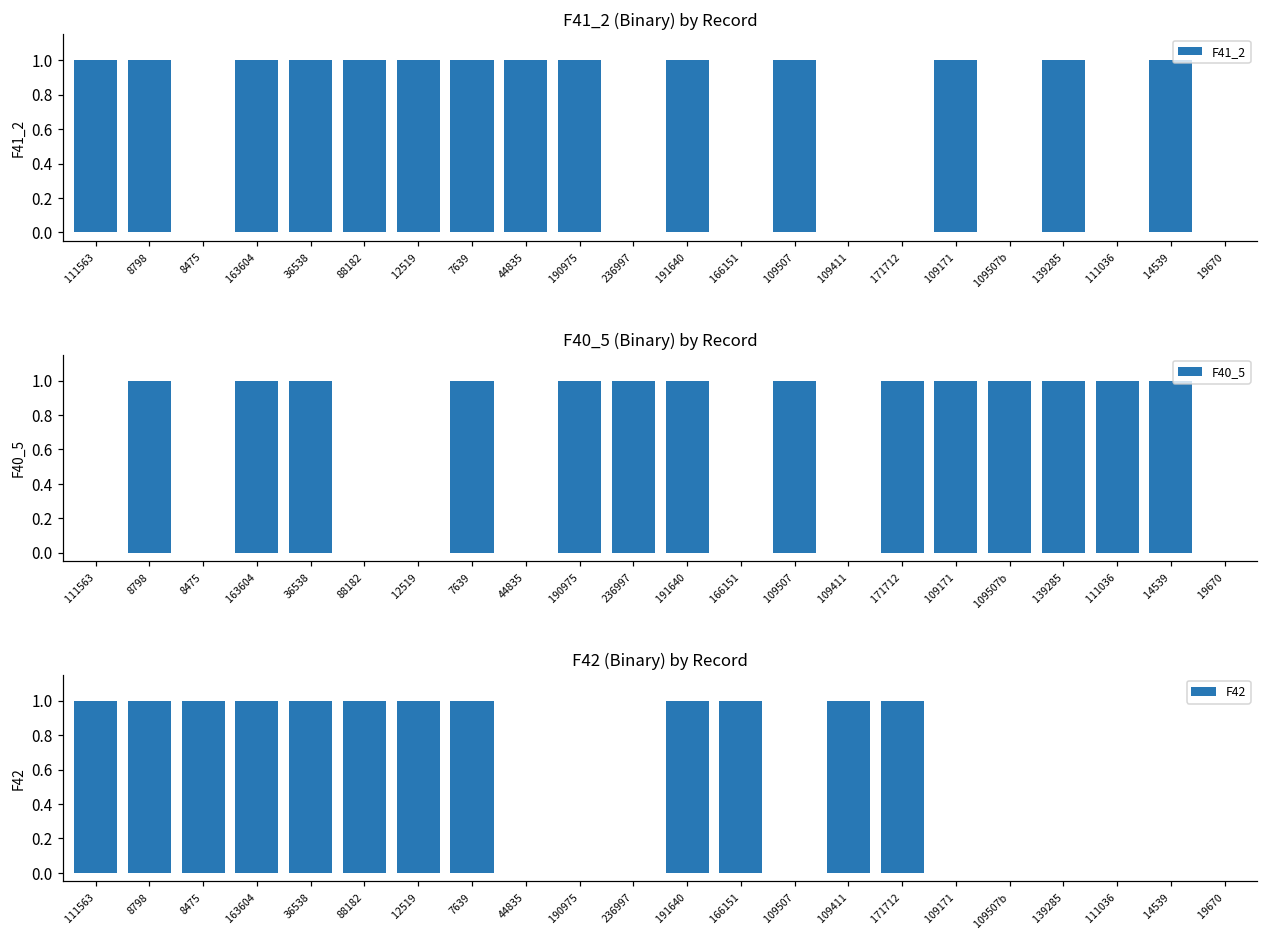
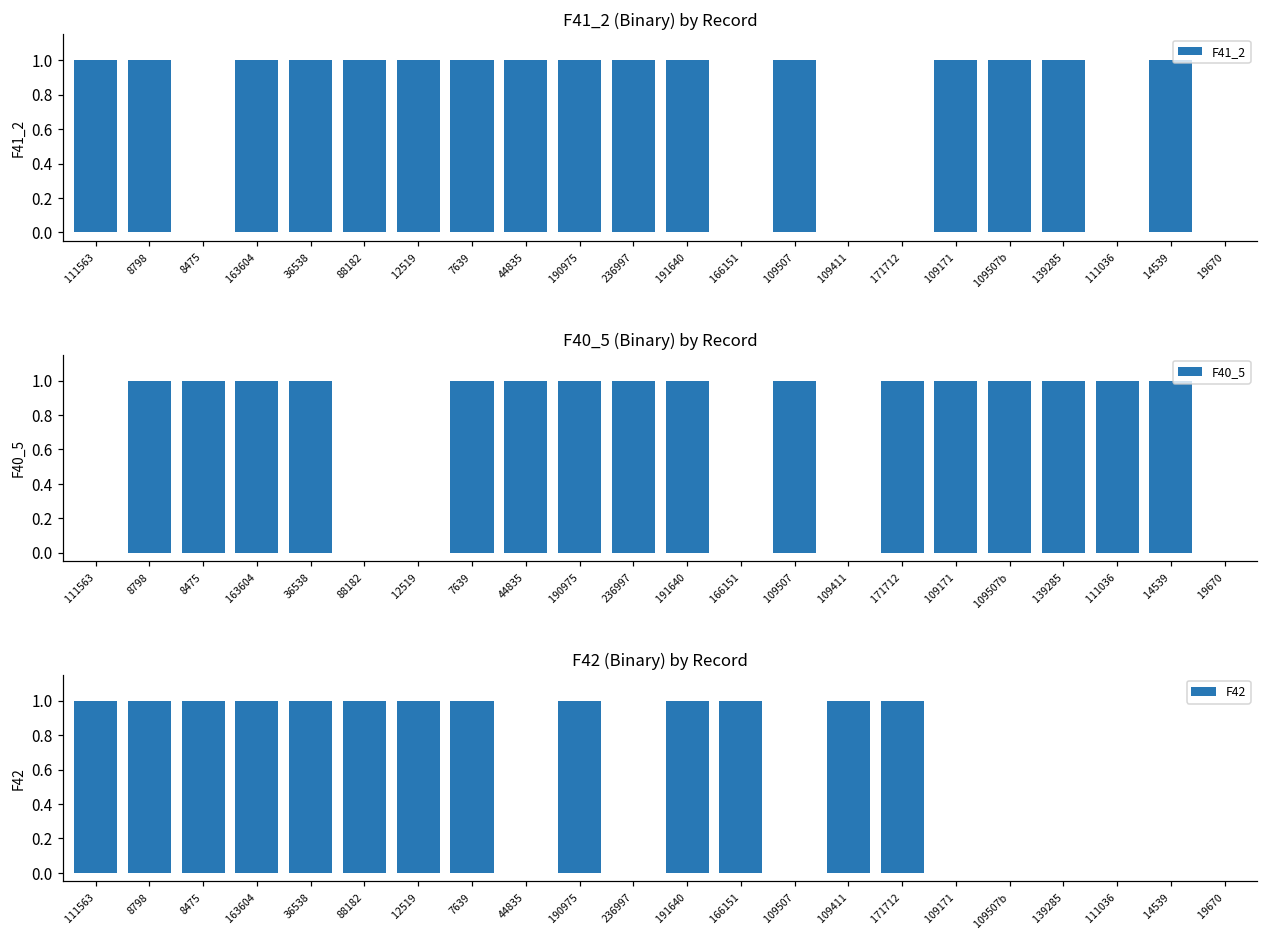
F41_2 (Binary) by Record, 236997: 0 -> 1
F41_2 (Binary) by Record, 109507b: 0 -> 1
F40_5 (Binary) by Record, 8475: 0 -> 1
F40_5 (Binary) by Record, 44835: 0 -> 1
F42 (Binary) by Record, 190975: 0 -> 1
